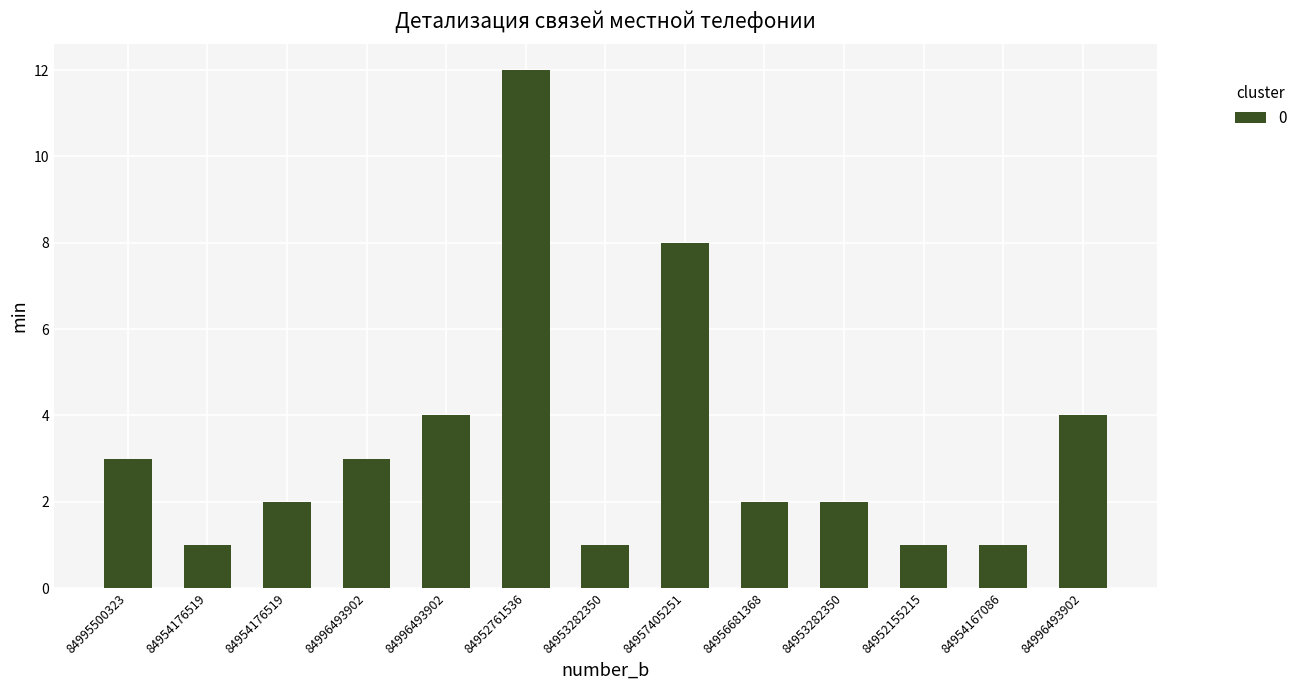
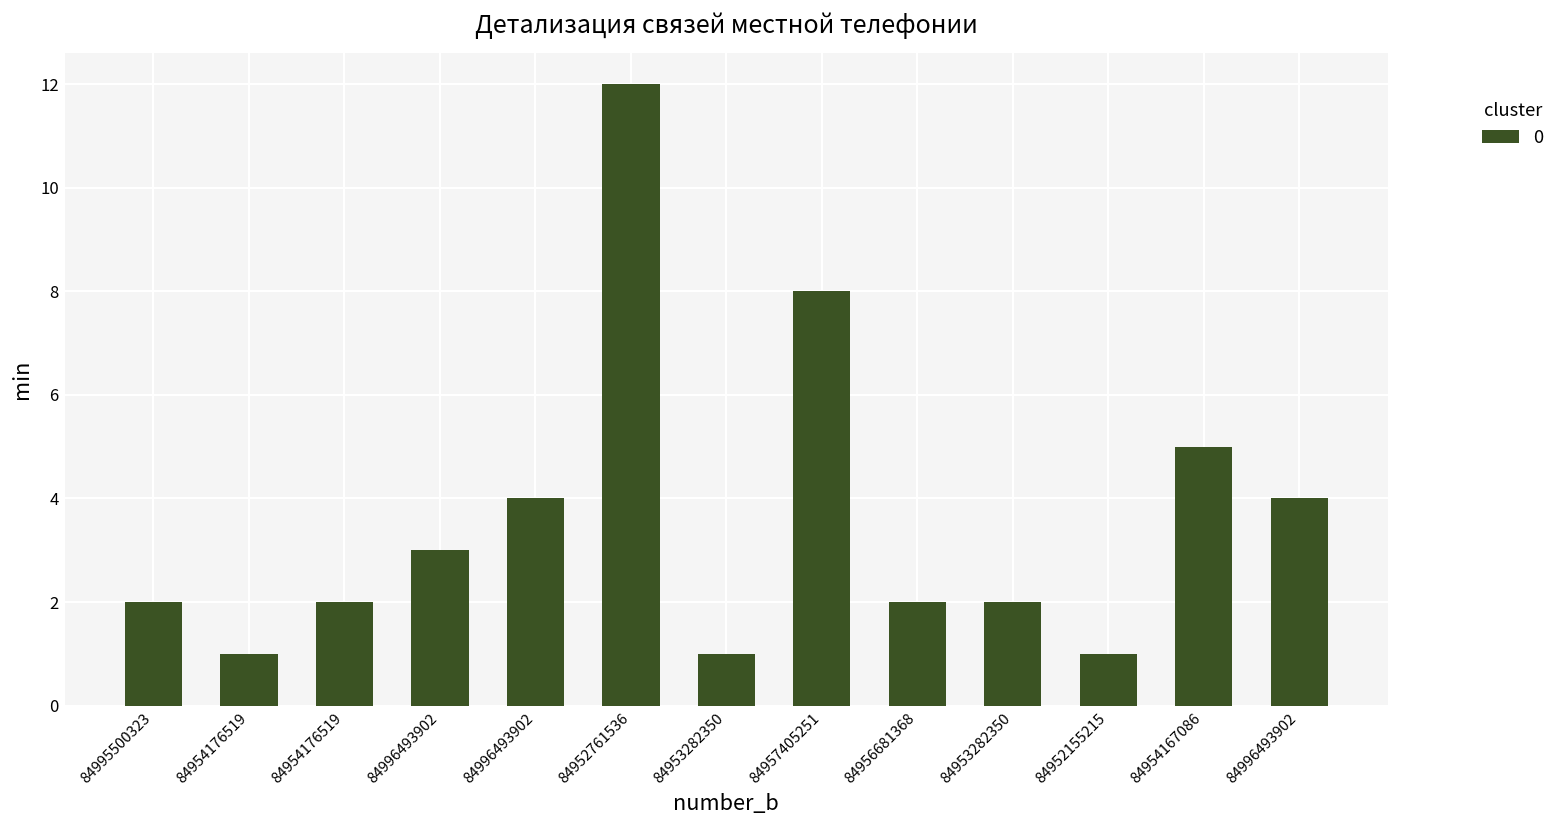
84995500323: 3 -> 2
84954167086: 1 -> 5
